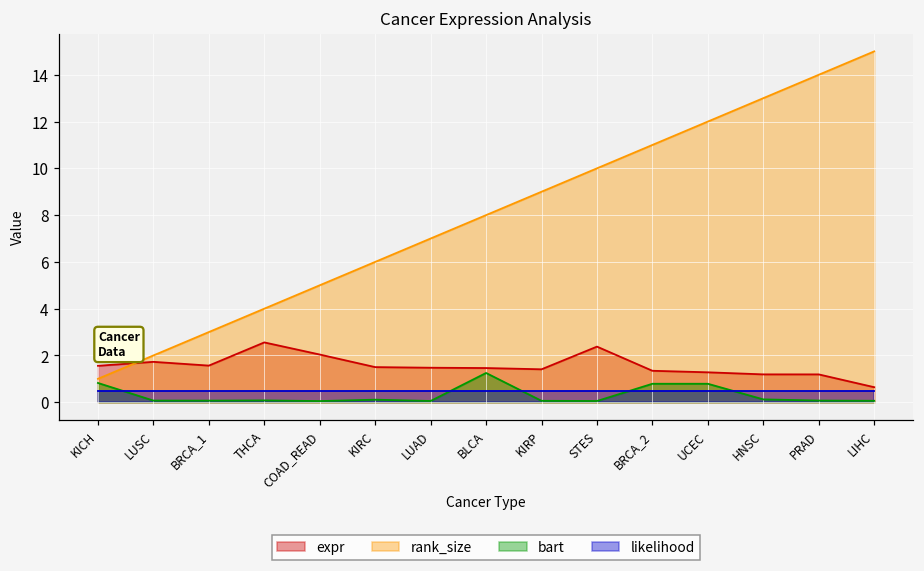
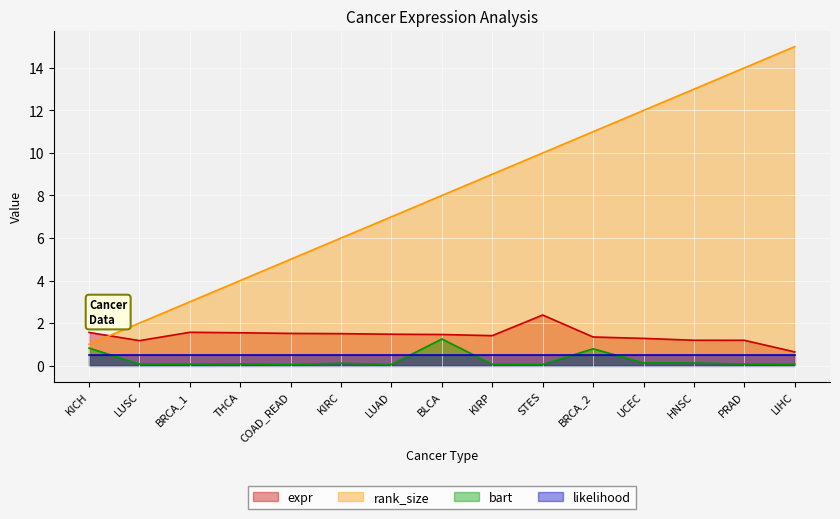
expr, LUSC: 1.7 -> 1.2
expr, THCA: 2.6 -> 1.5
expr, COAD_READ: 2.0 -> 1.5
bart, UCEC: 0.8 -> 0.1
